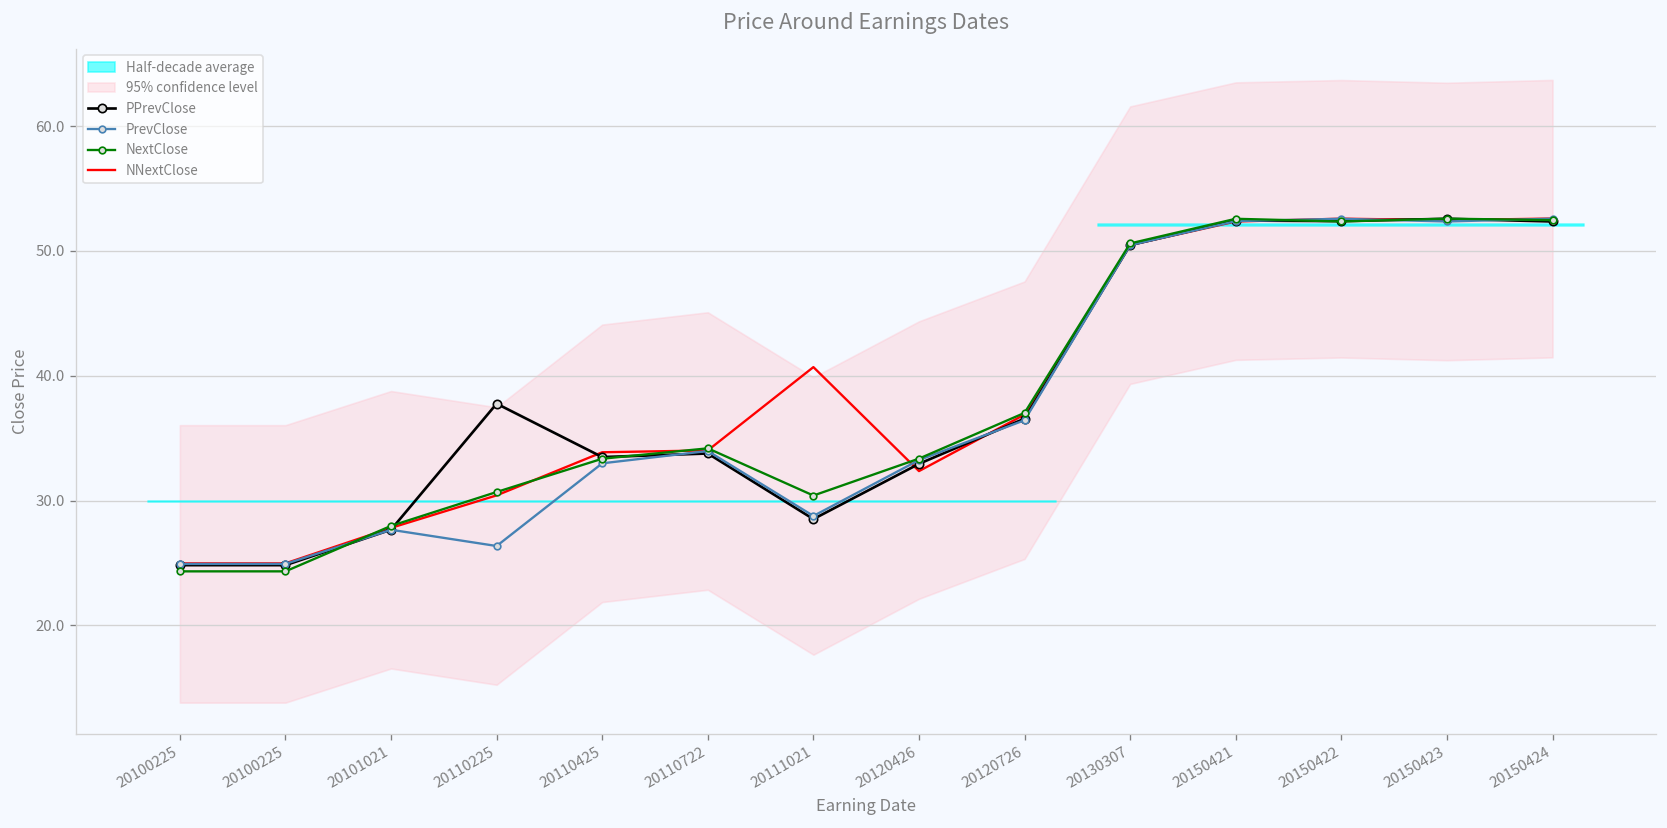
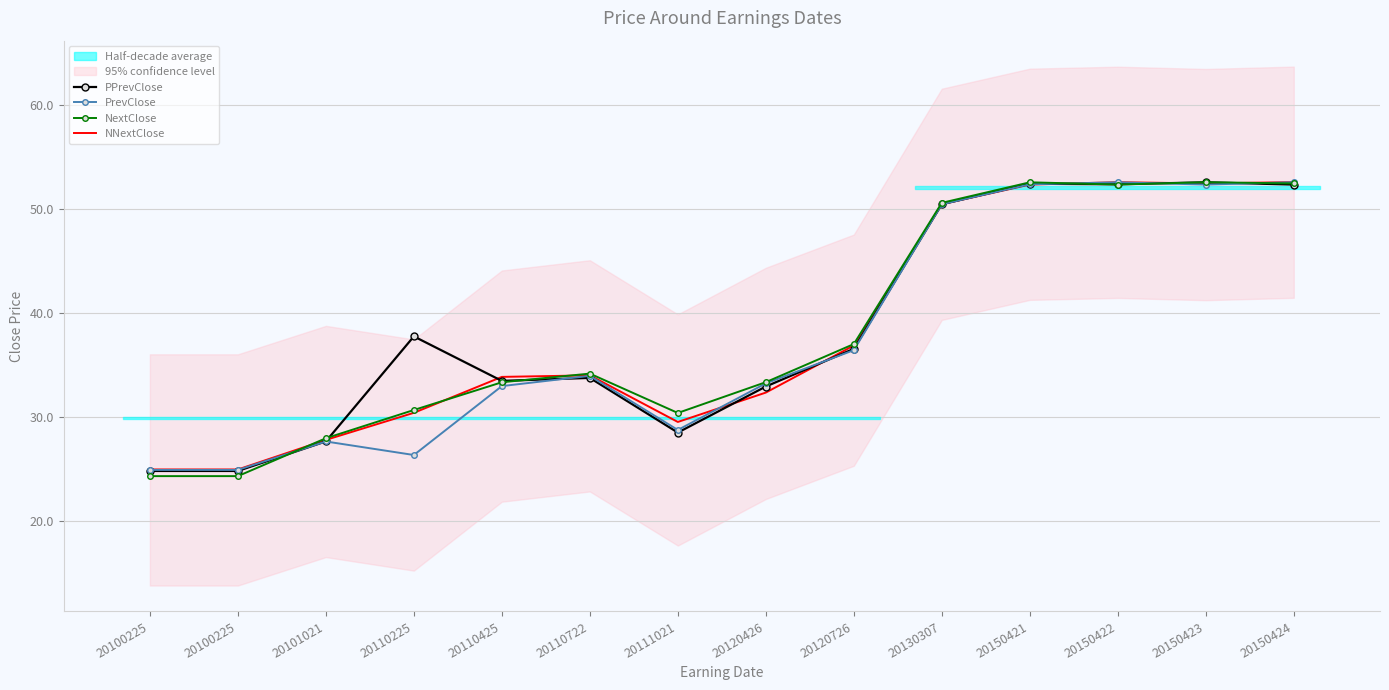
NNextClose, 20111021: 40.7 -> 29.5
